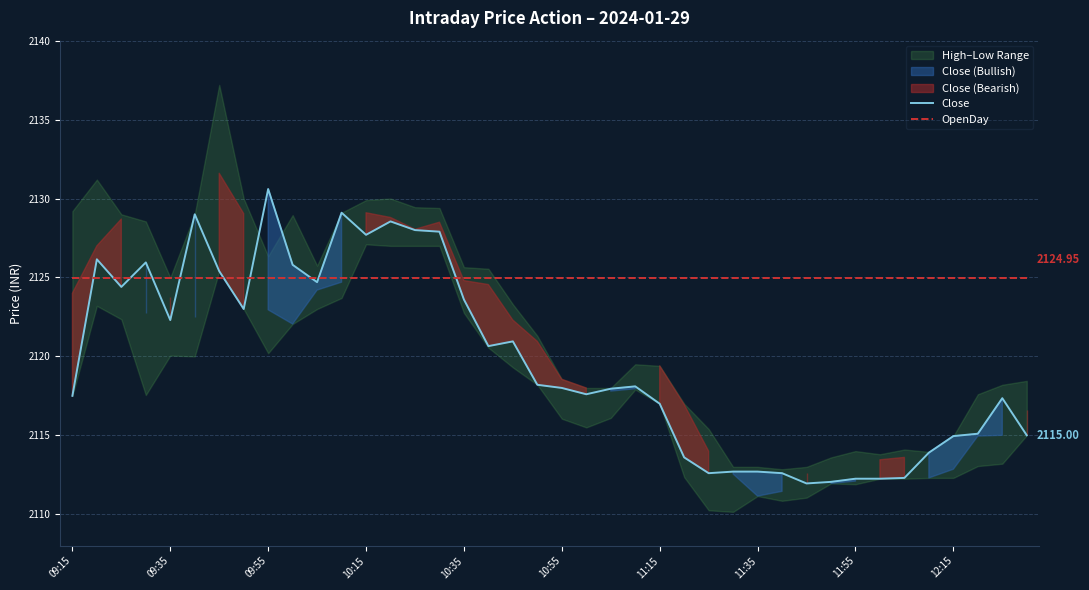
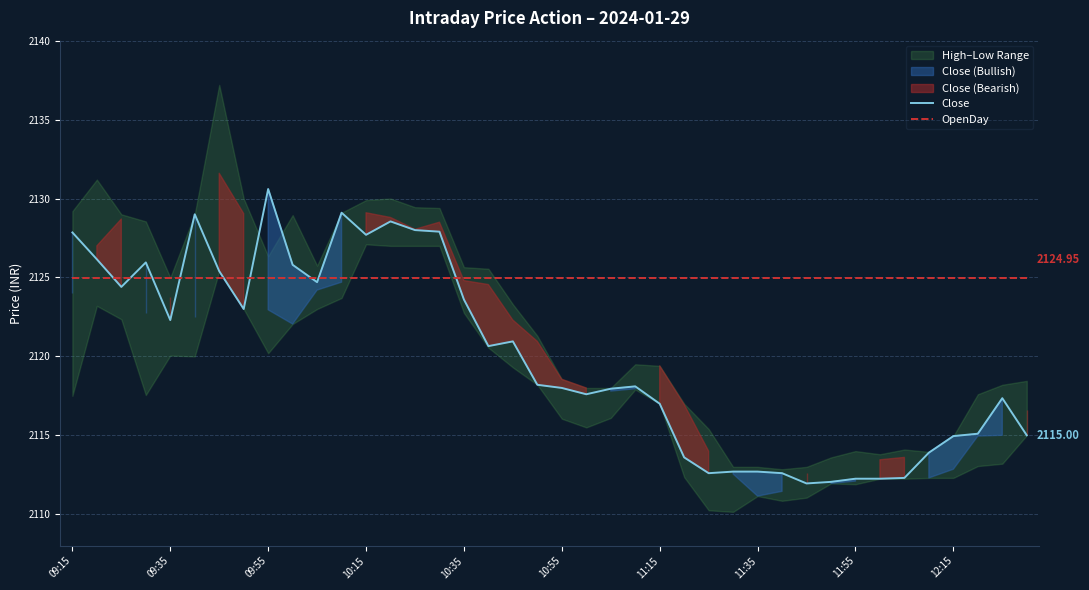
Close, 09:15: 2117.5 -> 2127.9
